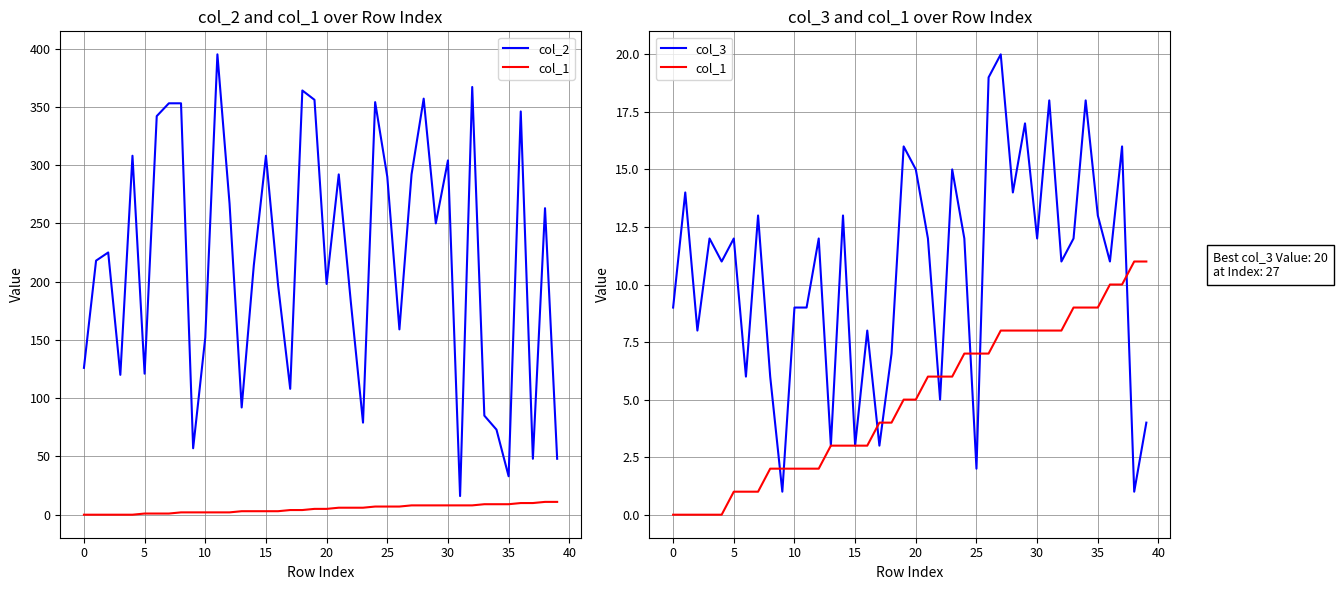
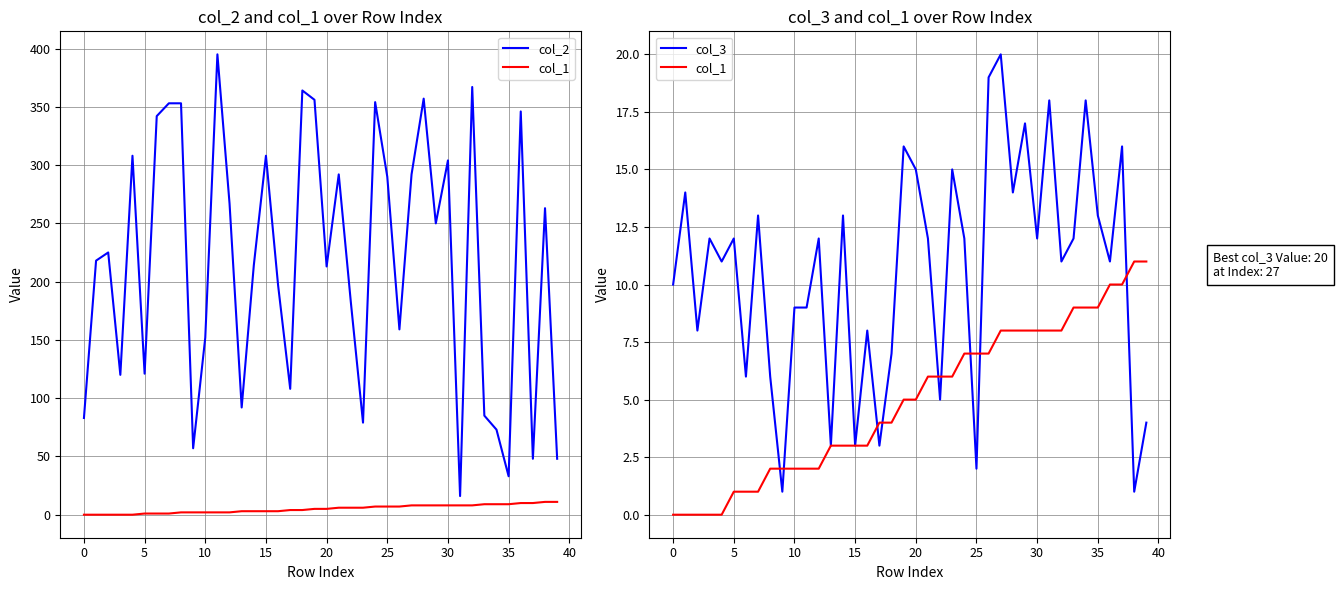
col_2 and col_1 over Row Index, col_2, 0: 126 -> 83
col_2 and col_1 over Row Index, col_2, 20: 198 -> 213
col_3 and col_1 over Row Index, col_3, 0: 9 -> 10
